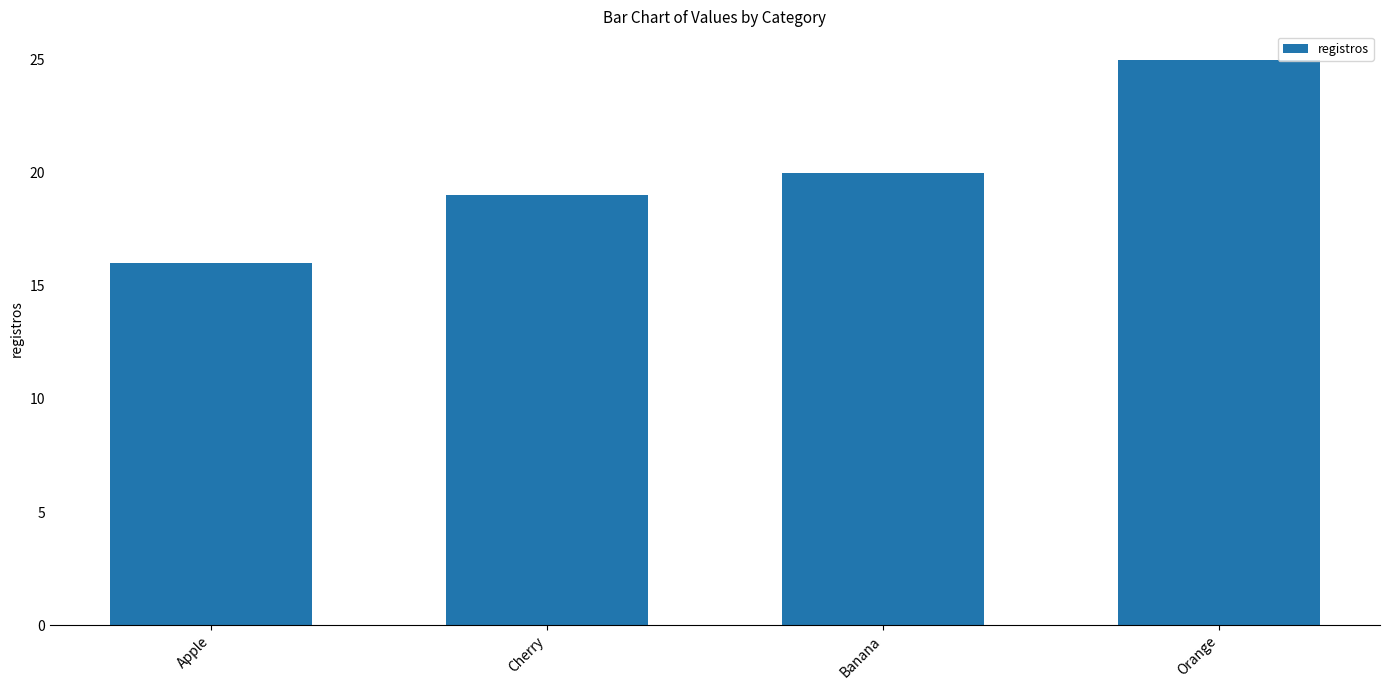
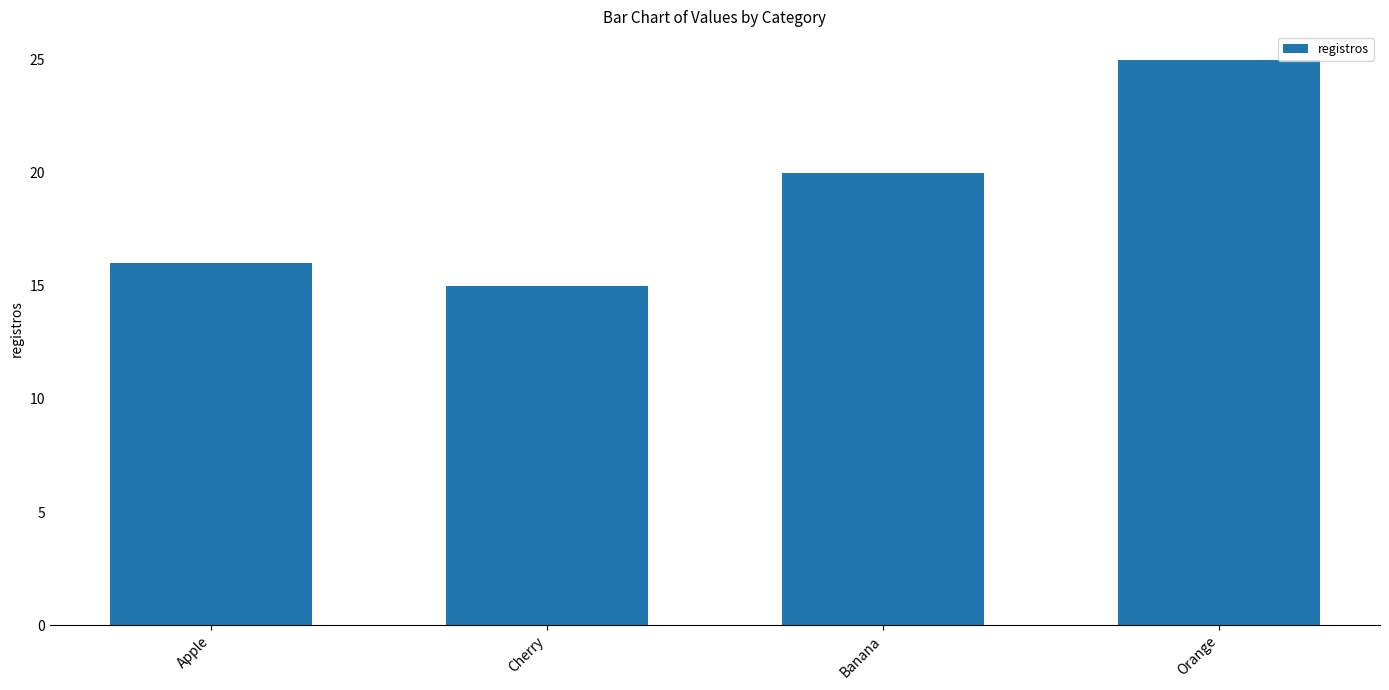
Cherry: 19 -> 15
